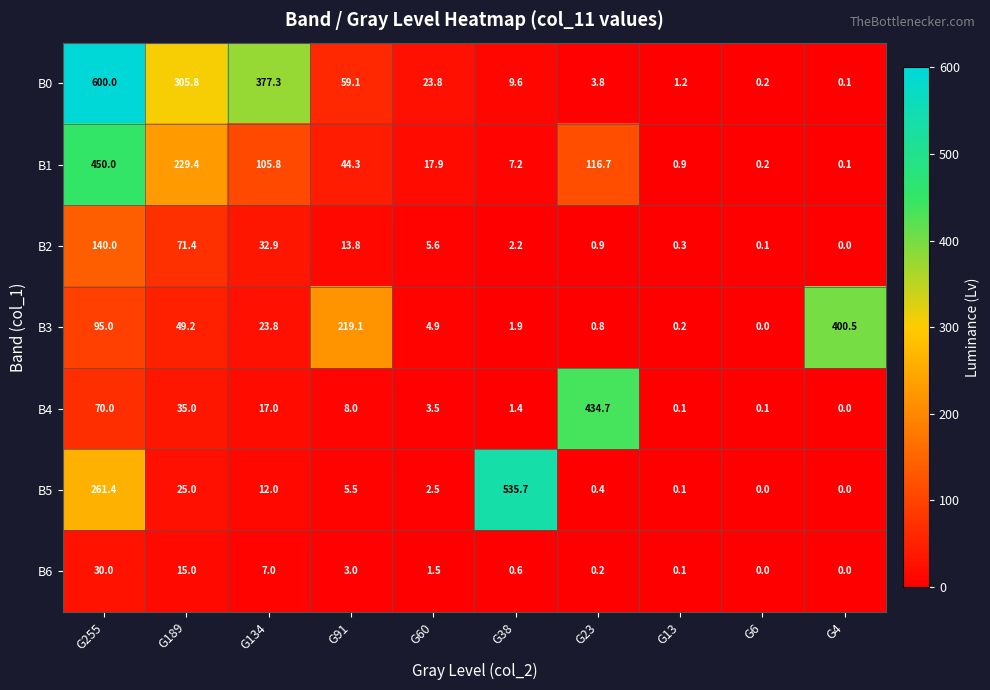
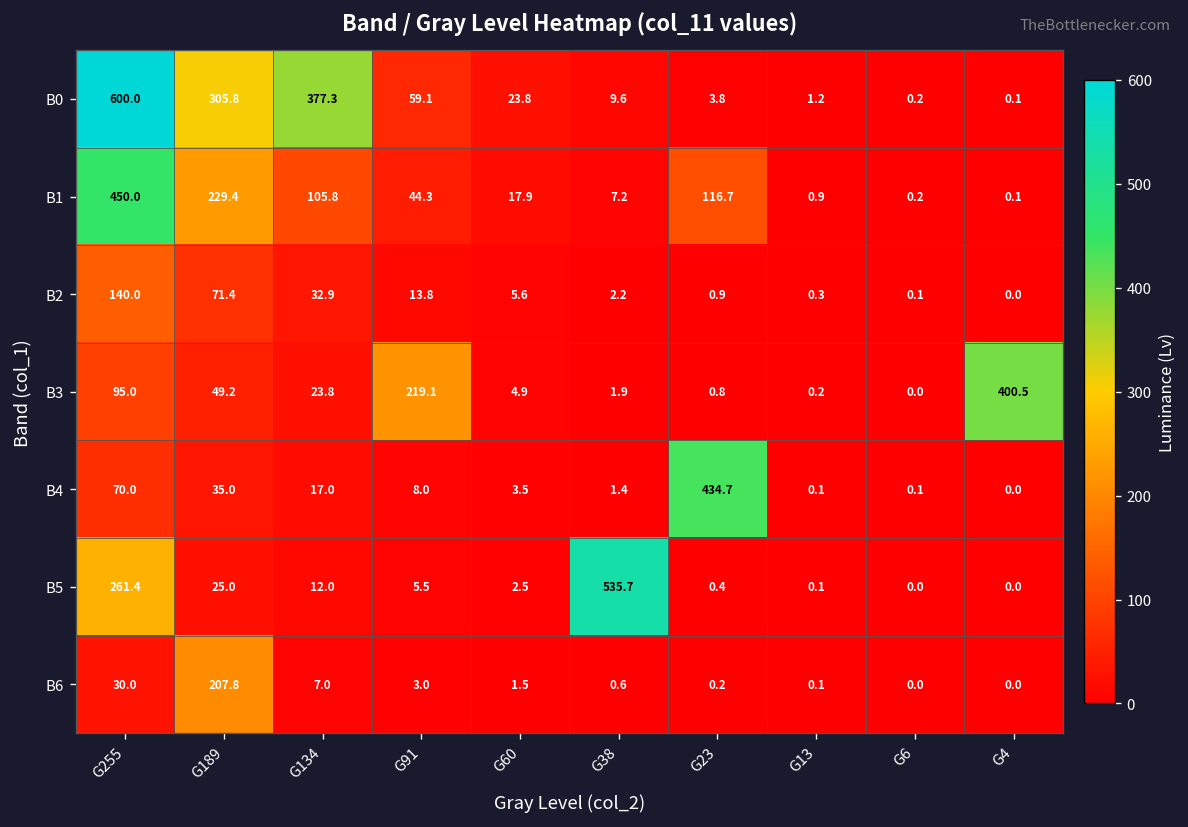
B6, G189: 15.0 -> 207.8
